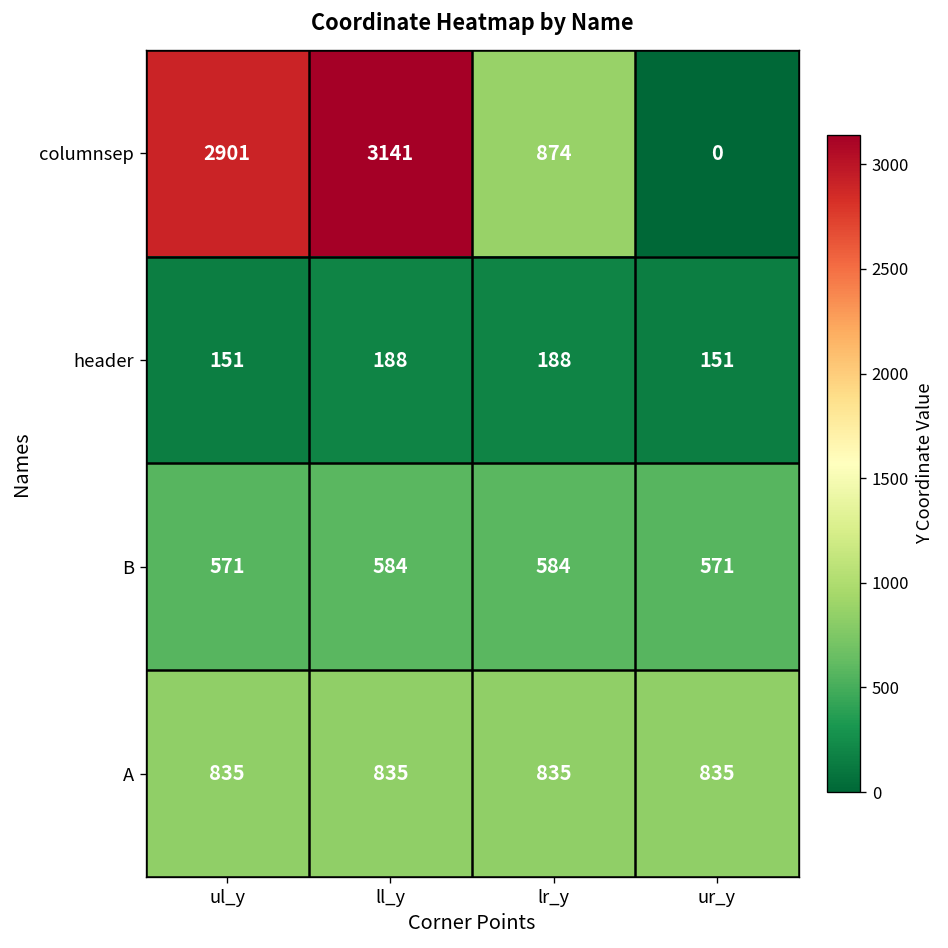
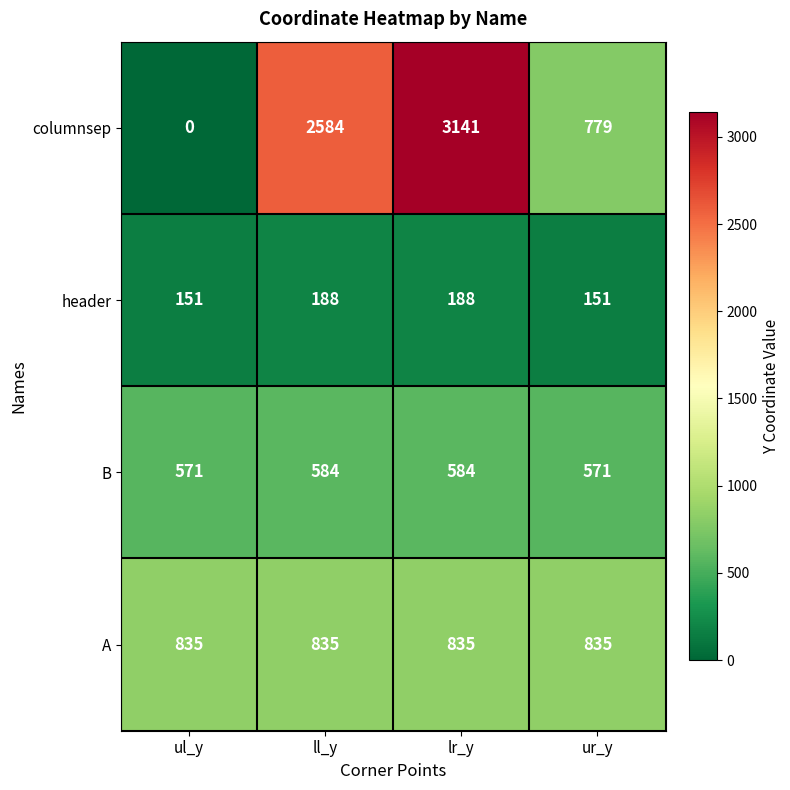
columnsep, ul_y: 2901 -> 0
columnsep, ll_y: 3141 -> 2584
columnsep, lr_y: 874 -> 3141
columnsep, ur_y: 0 -> 779
